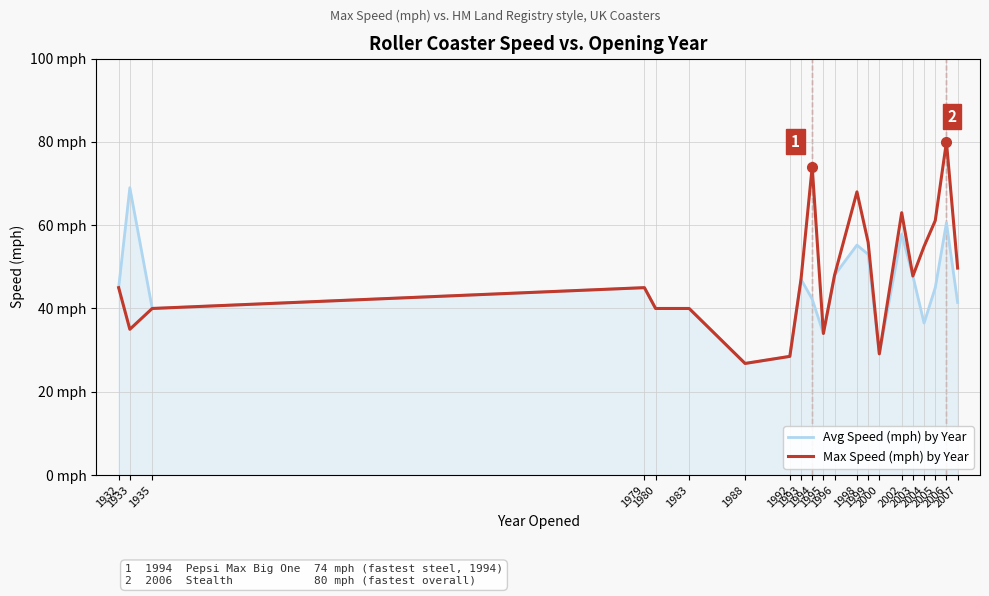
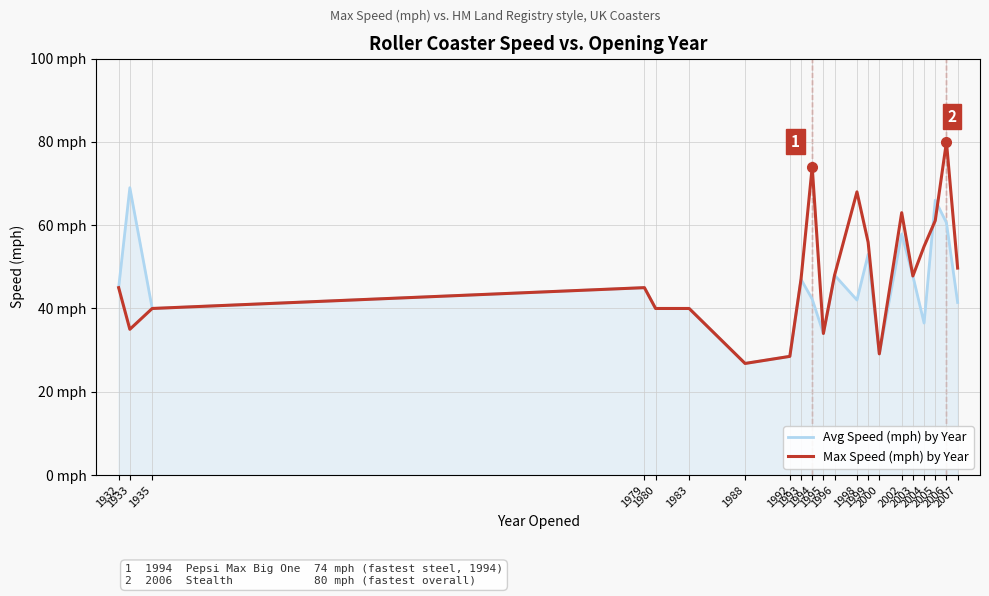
Avg Speed (mph) by Year, 1998: 55 mph -> 42 mph
Avg Speed (mph) by Year, 2005: 45 mph -> 66 mph
